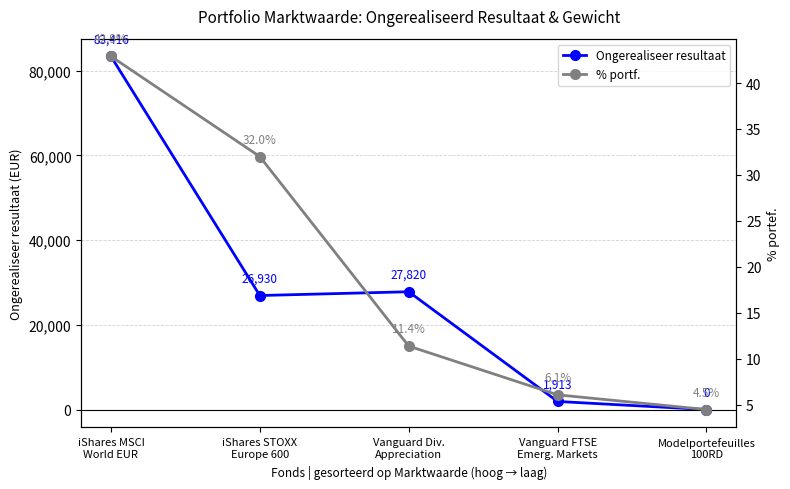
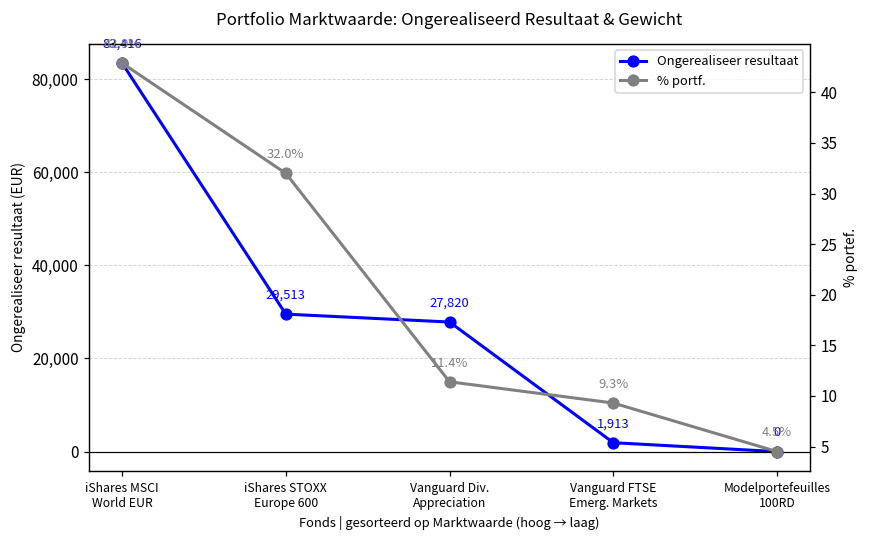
Ongerealiseer resultaat, iShares STOXX Europe 600: 26,930 -> 29,513
% portf., Vanguard FTSE Emerg. Markets: 6.1% -> 9.3%
